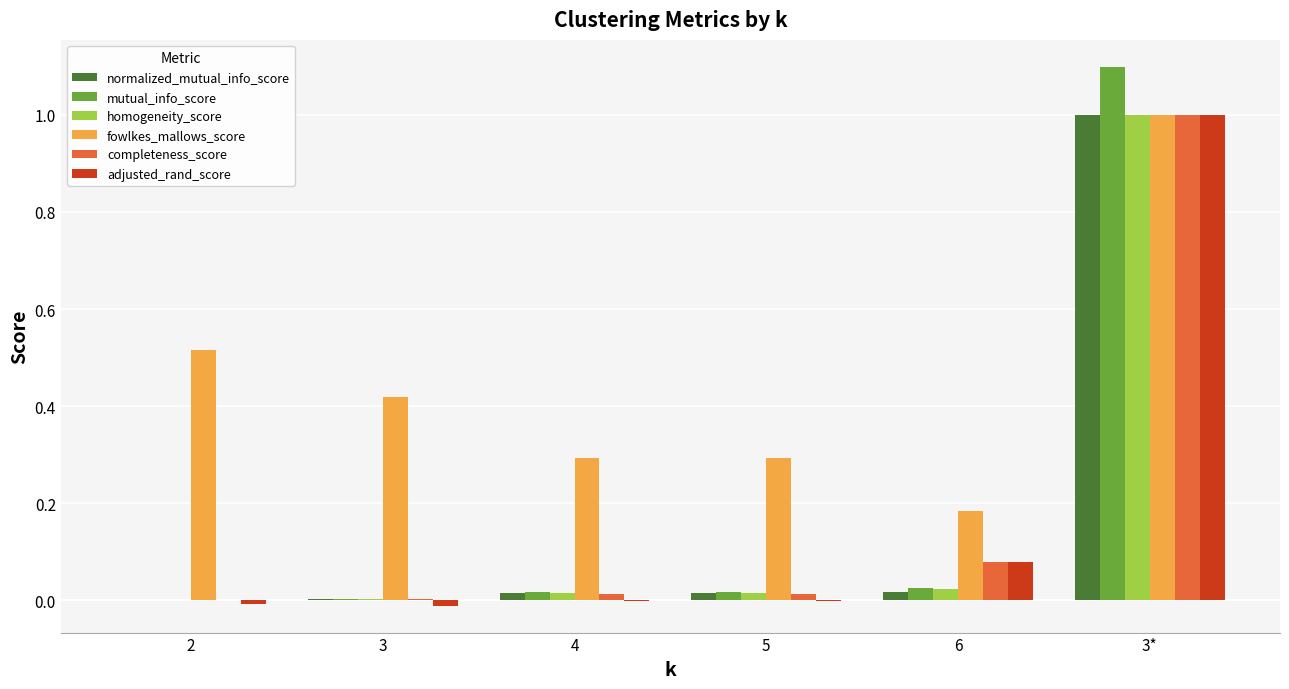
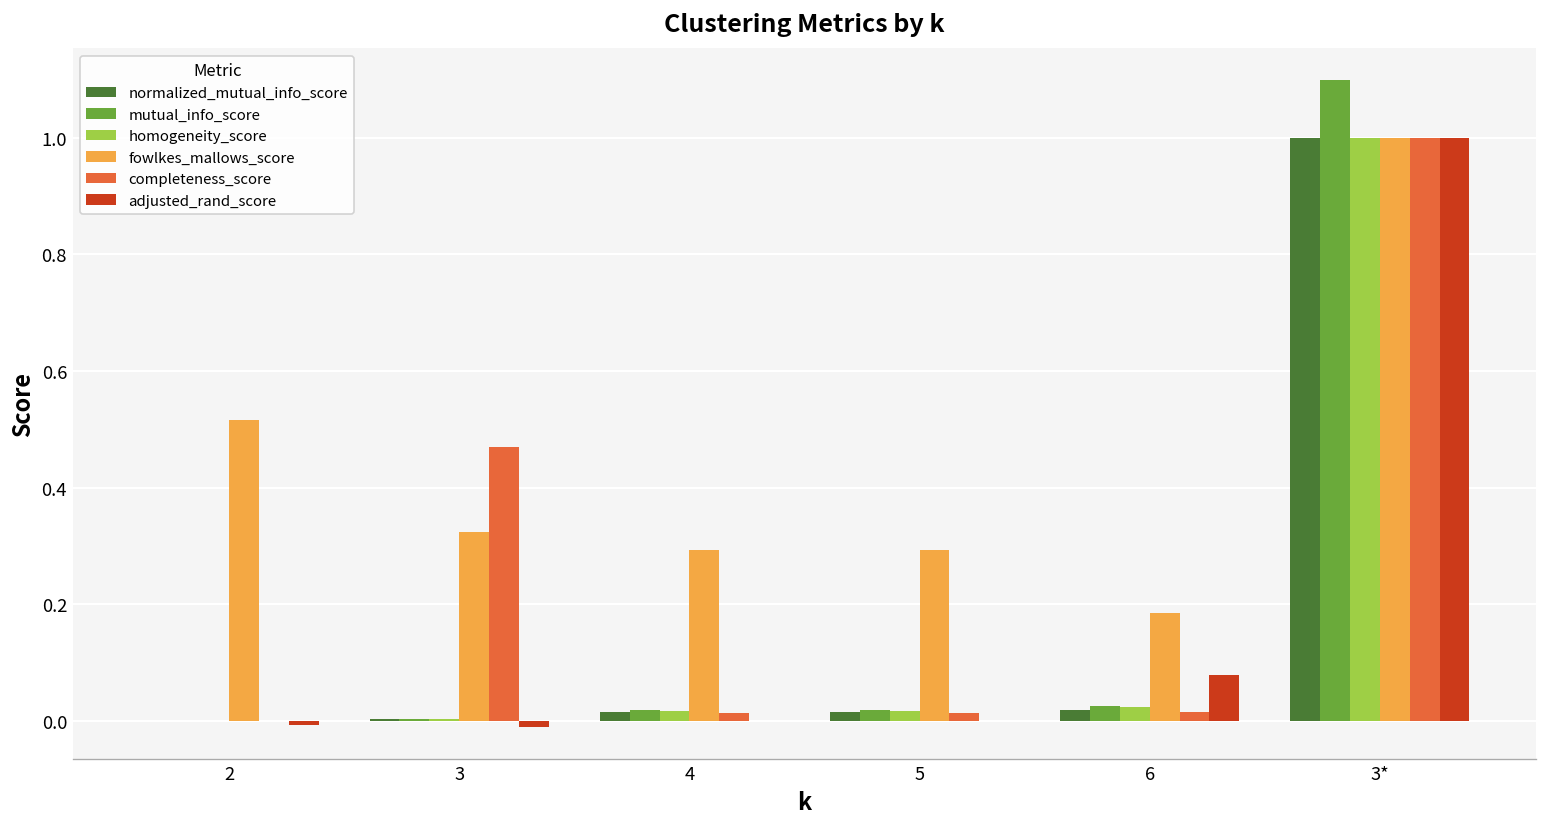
fowlkes_mallows_score, 3: 0.42 -> 0.32
completeness_score, 3: 0.00 -> 0.47
completeness_score, 6: 0.08 -> 0.01
